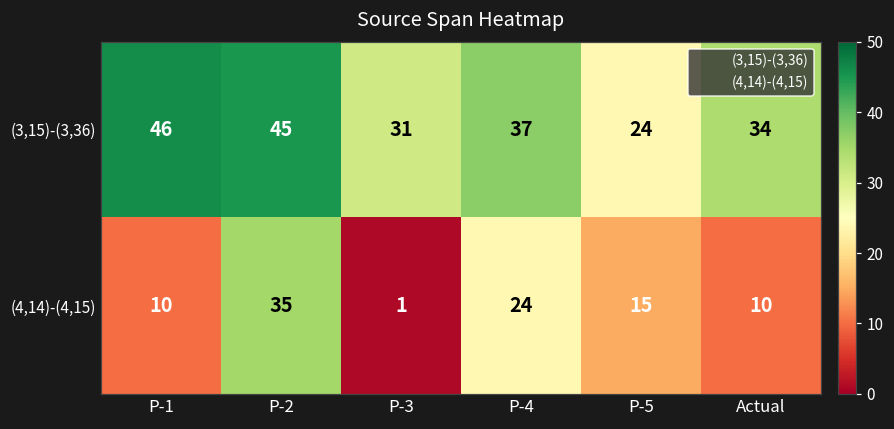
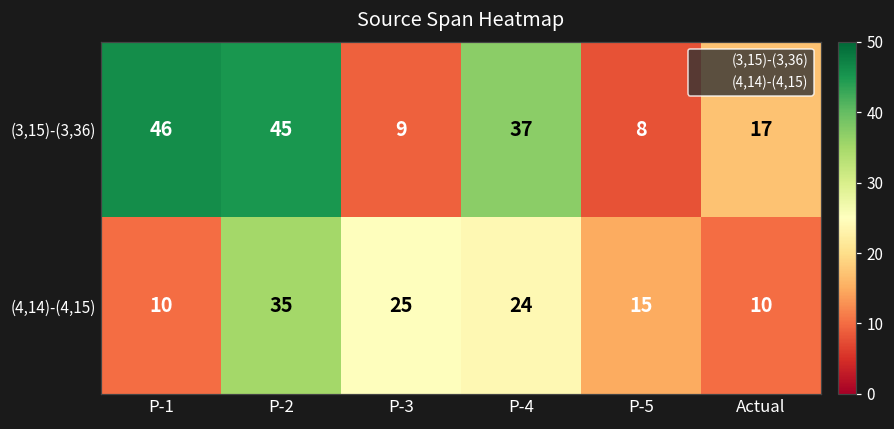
(3,15)-(3,36), P-3: 31 -> 9
(3,15)-(3,36), P-5: 24 -> 8
(3,15)-(3,36), Actual: 34 -> 17
(4,14)-(4,15), P-3: 1 -> 25
